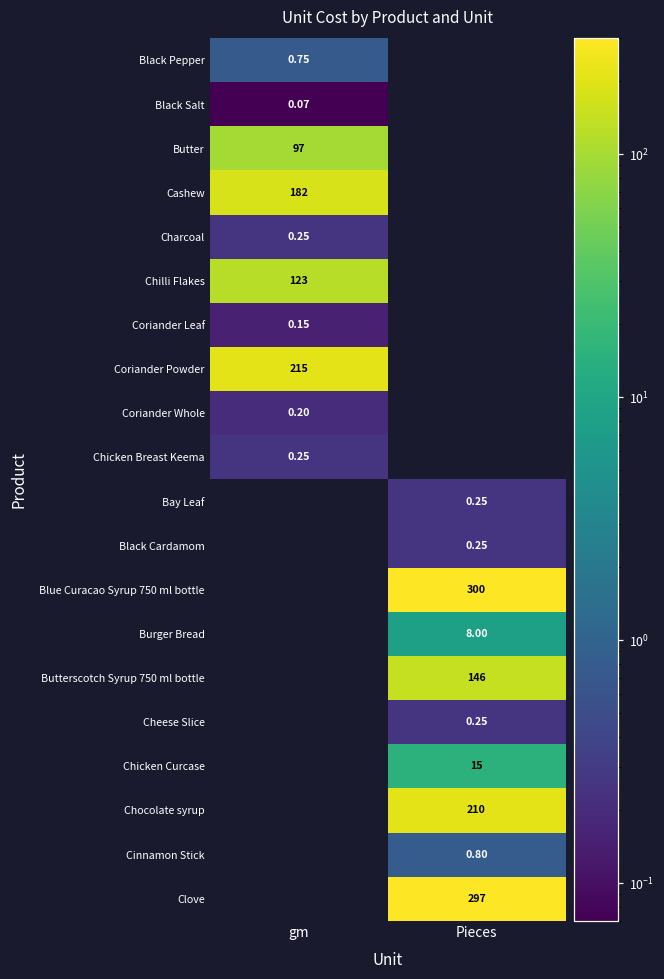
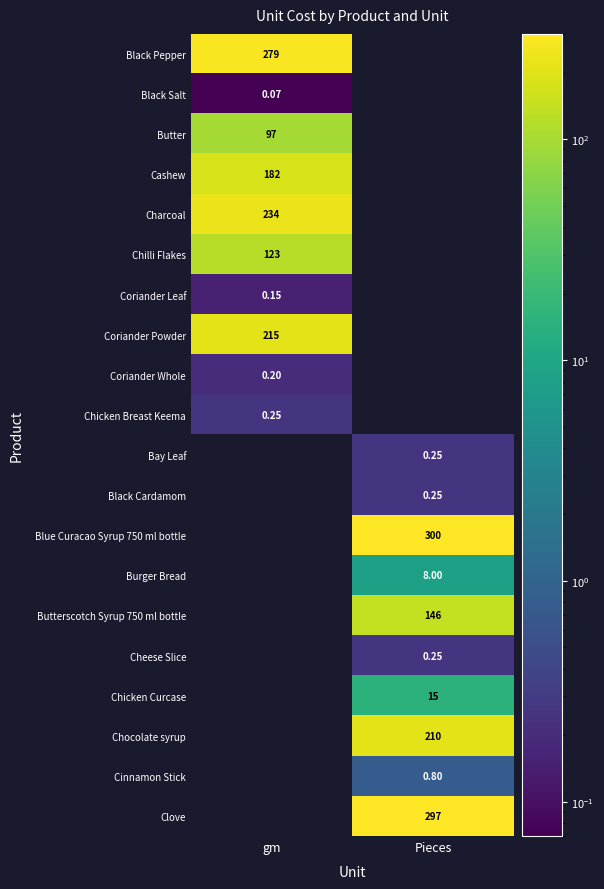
Black Pepper, gm: 0.75 -> 279
Charcoal, gm: 0.25 -> 234
